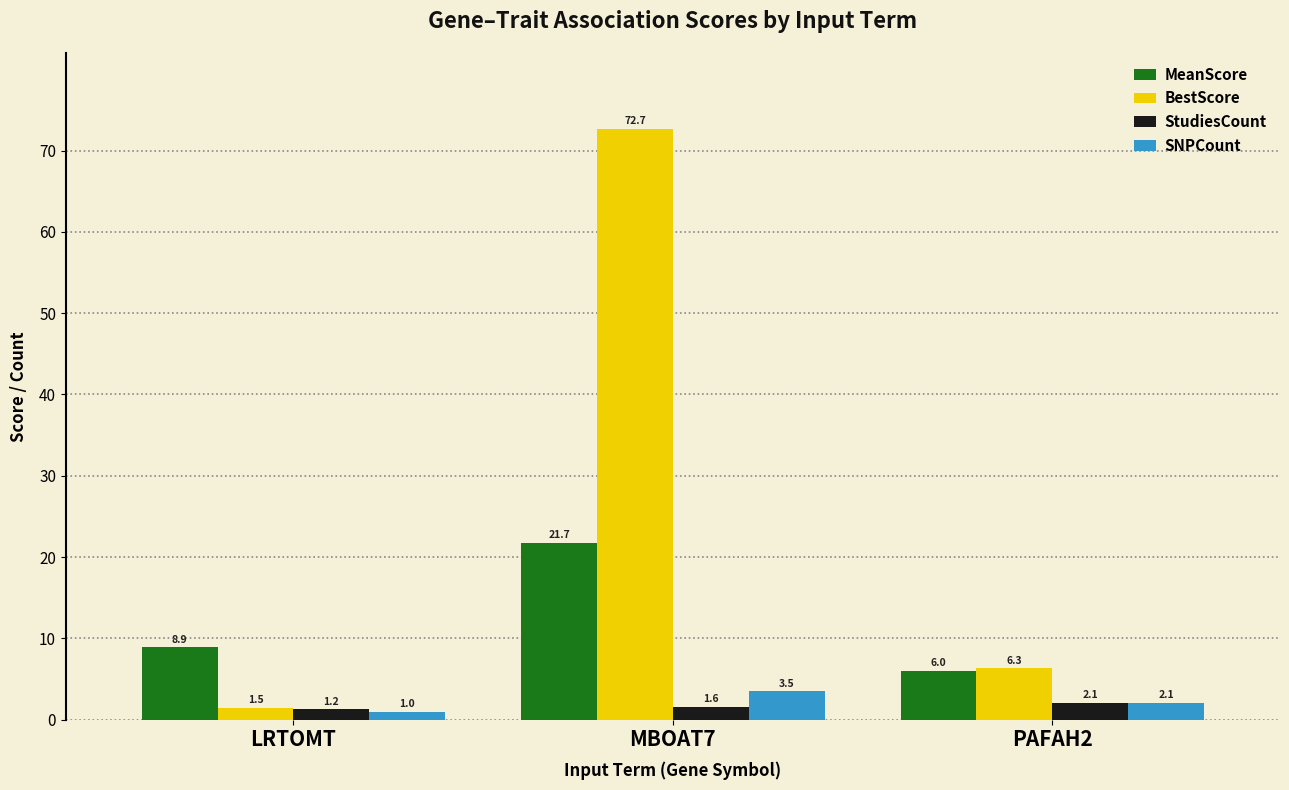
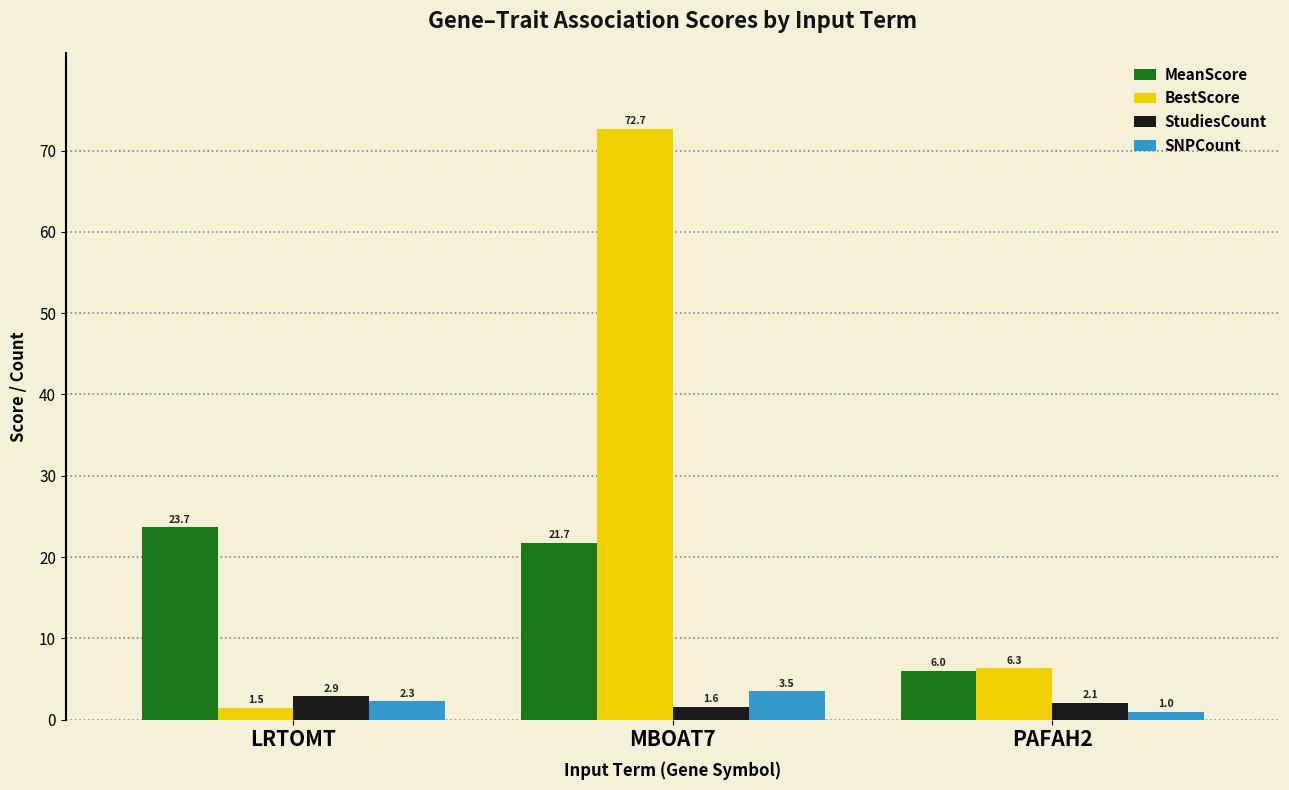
MeanScore, LRTOMT: 8.9 -> 23.7
StudiesCount, LRTOMT: 1.2 -> 2.9
SNPCount, LRTOMT: 1.0 -> 2.3
SNPCount, PAFAH2: 2.1 -> 1.0
